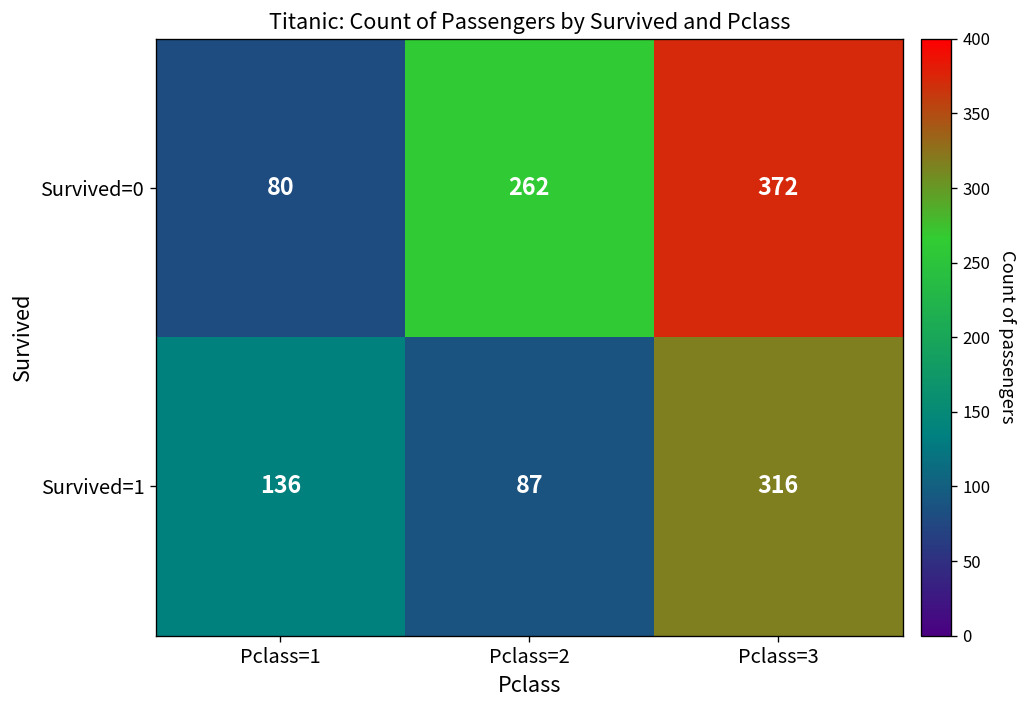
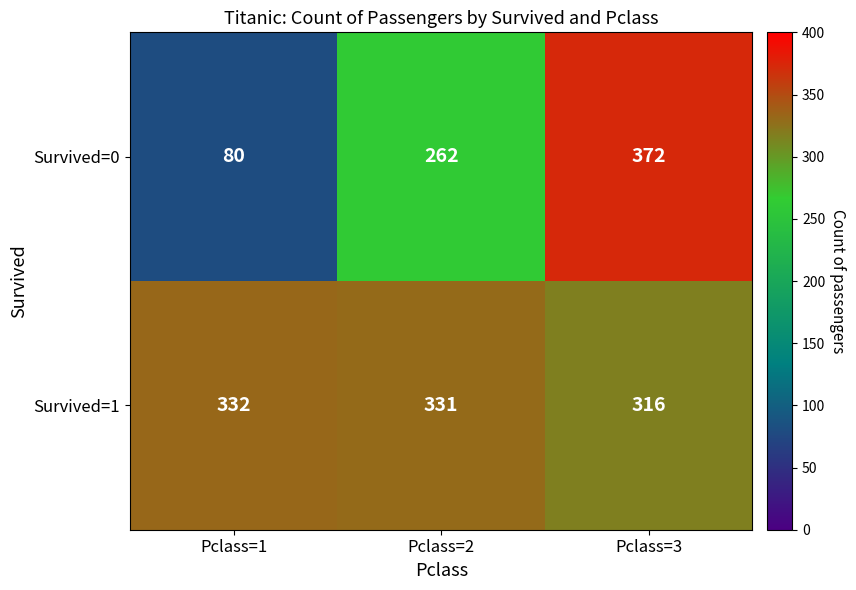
Survived=1, Pclass=1: 136 -> 332
Survived=1, Pclass=2: 87 -> 331
